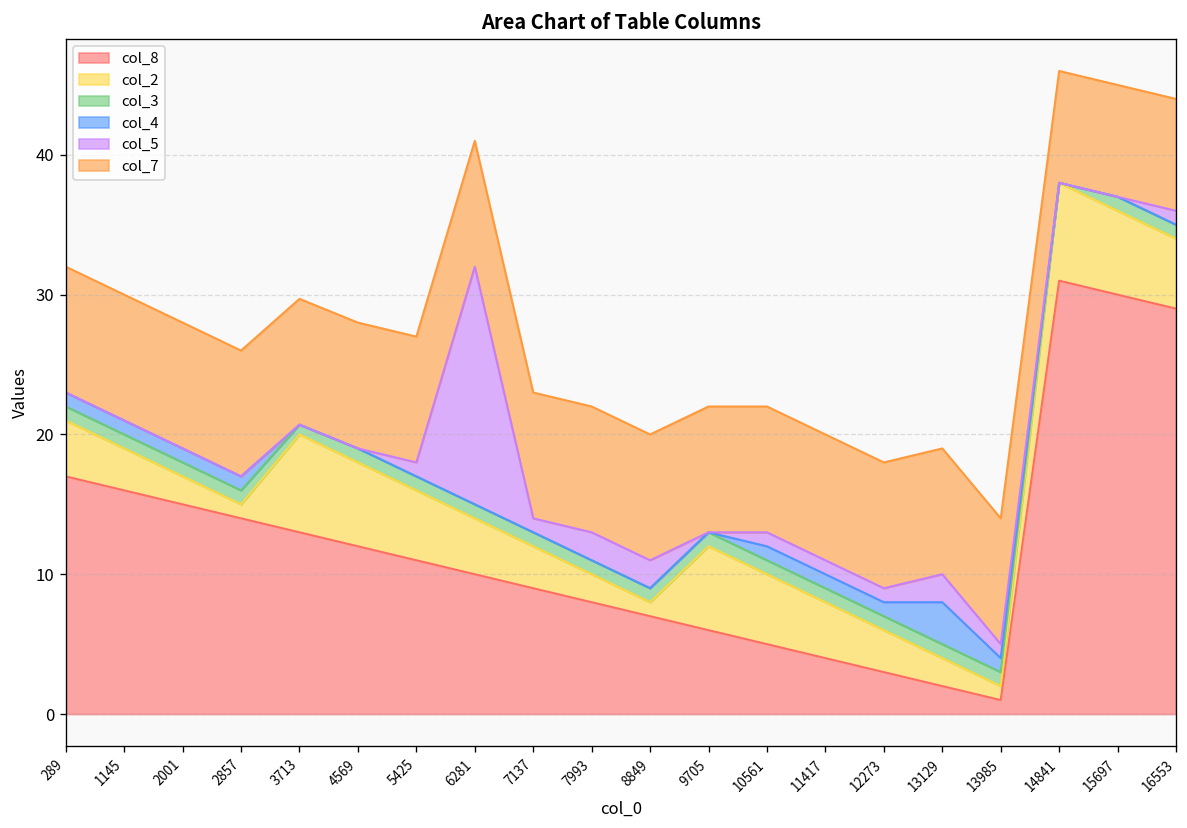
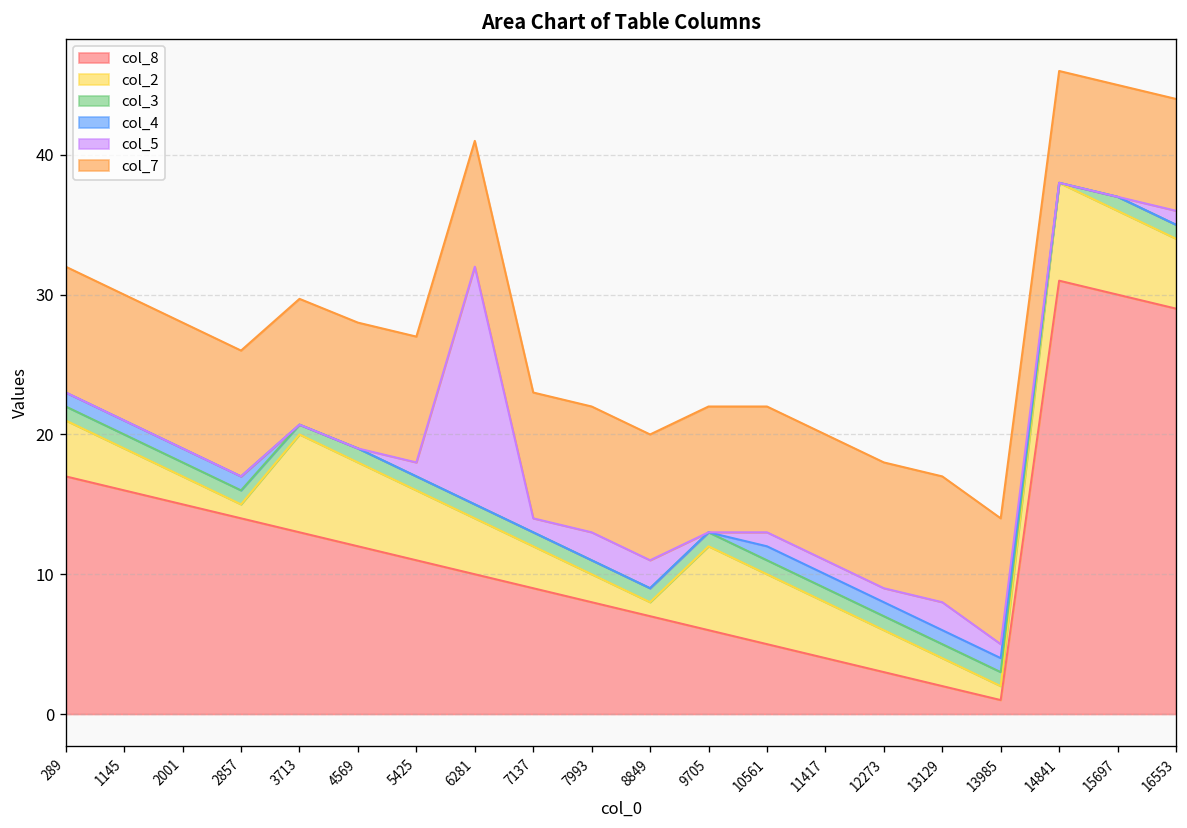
col_4, 13129: 3 -> 1
